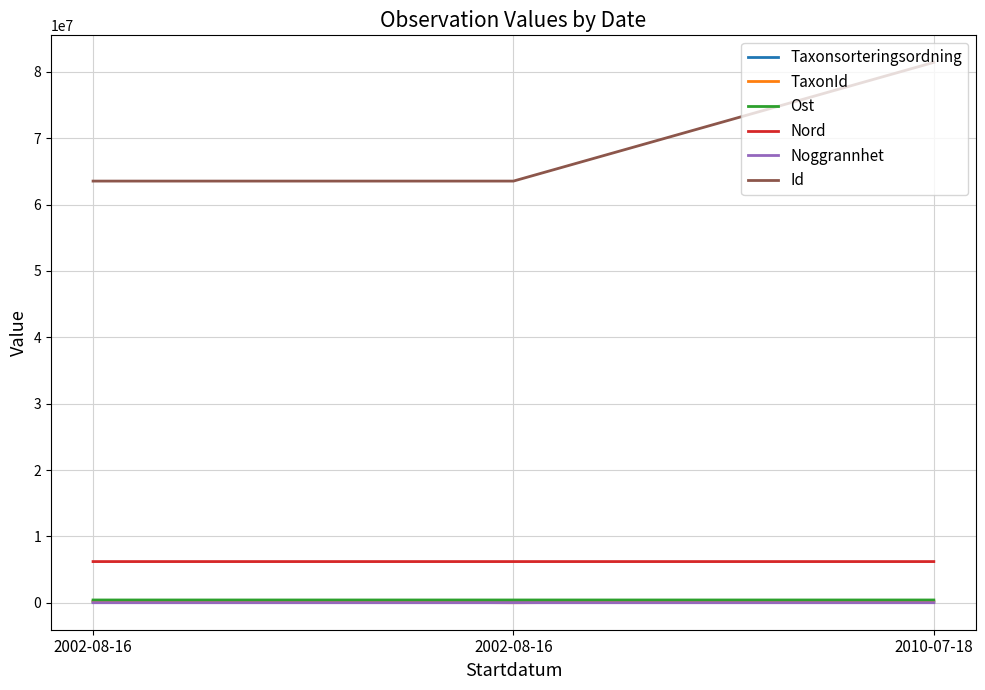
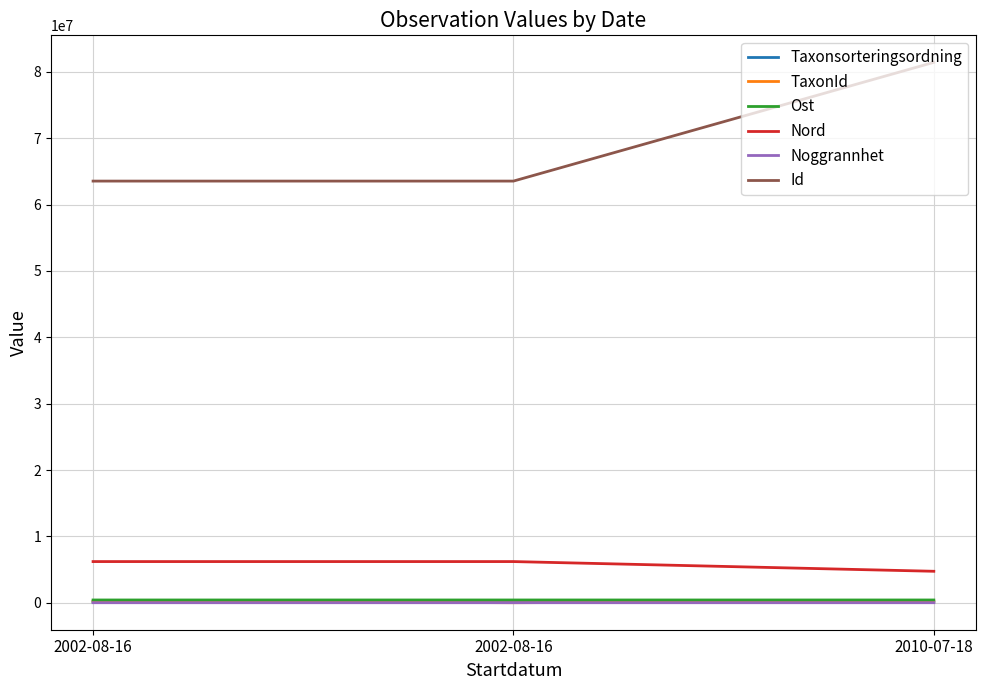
Nord, 2010-07-18: 6000000 -> 5000000
